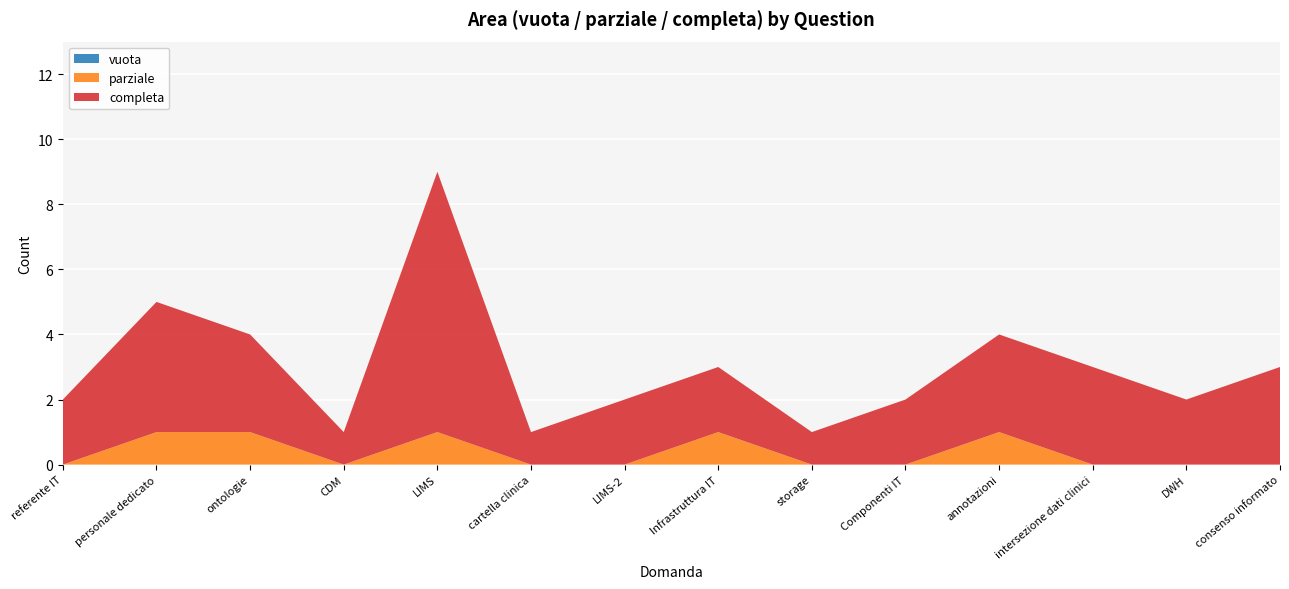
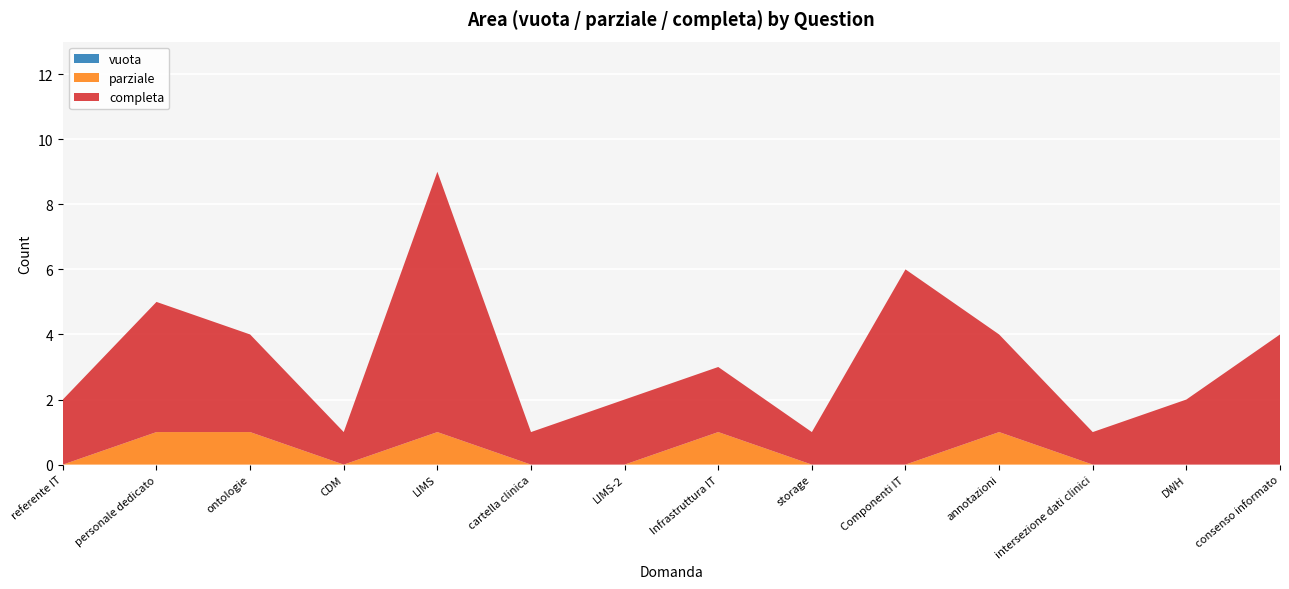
completa, Componenti IT: 2 -> 6
completa, intersezione dati clinici: 3 -> 1
completa, consenso informato: 3 -> 4
